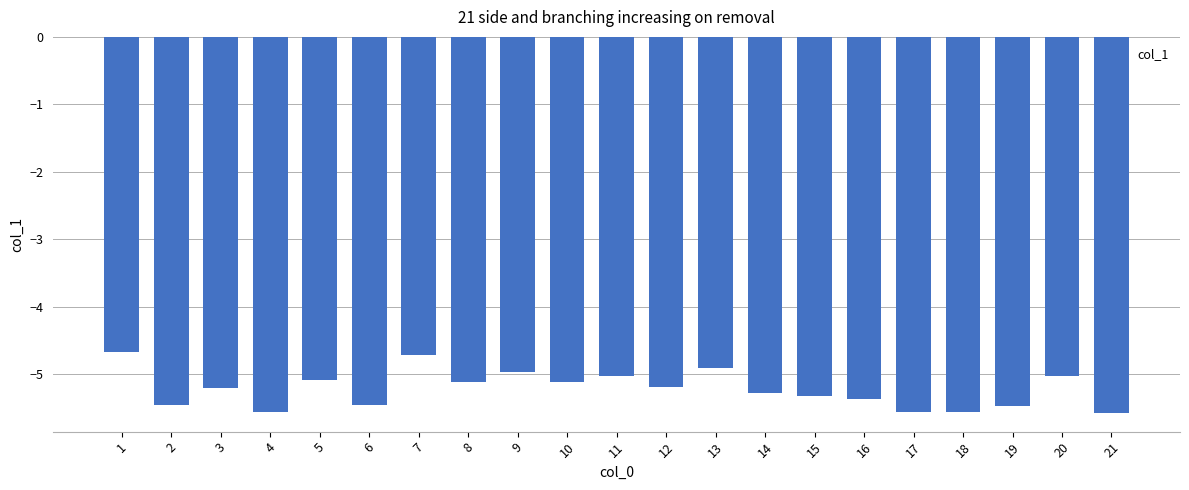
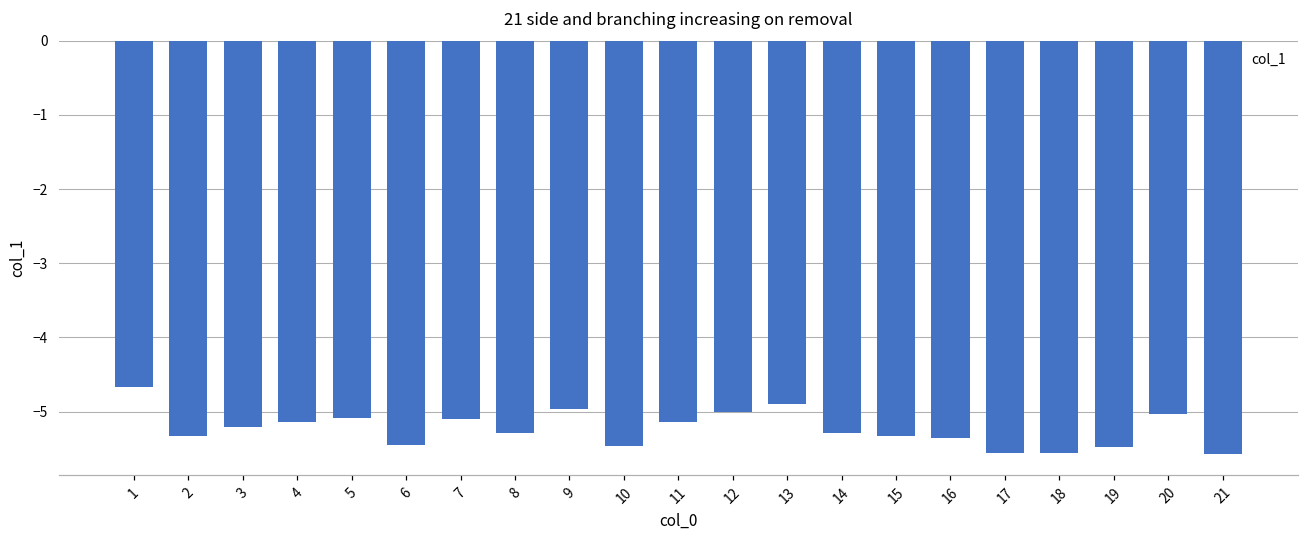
2: -5.5 -> -5.3
4: -5.6 -> -5.1
7: -4.7 -> -5.1
8: -5.1 -> -5.3
10: -5.1 -> -5.5
11: -5.0 -> -5.1
12: -5.2 -> -5.0
